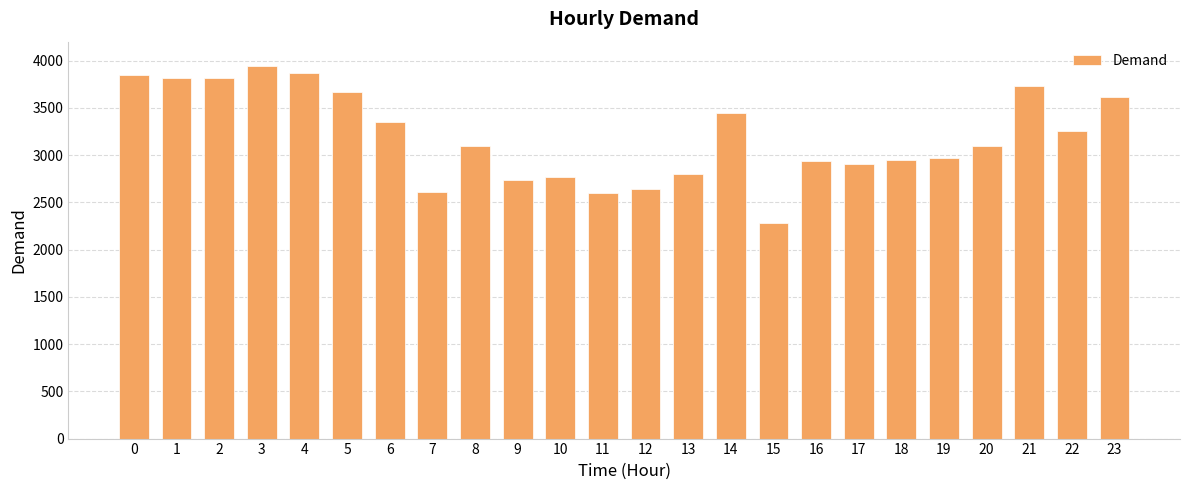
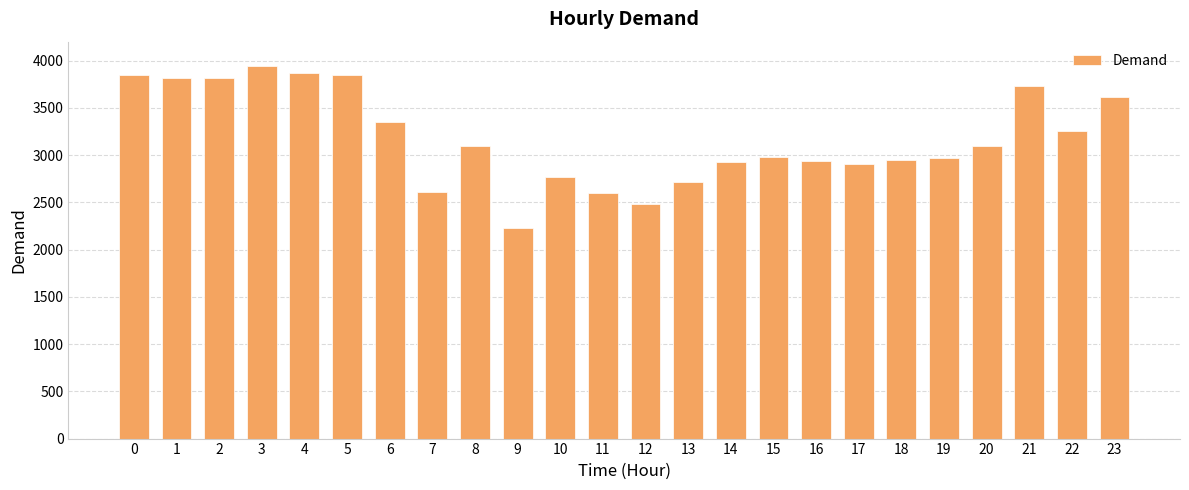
5: 3700 -> 3800
9: 2700 -> 2200
12: 2600 -> 2500
13: 2800 -> 2700
14: 3400 -> 2900
15: 2300 -> 3000
